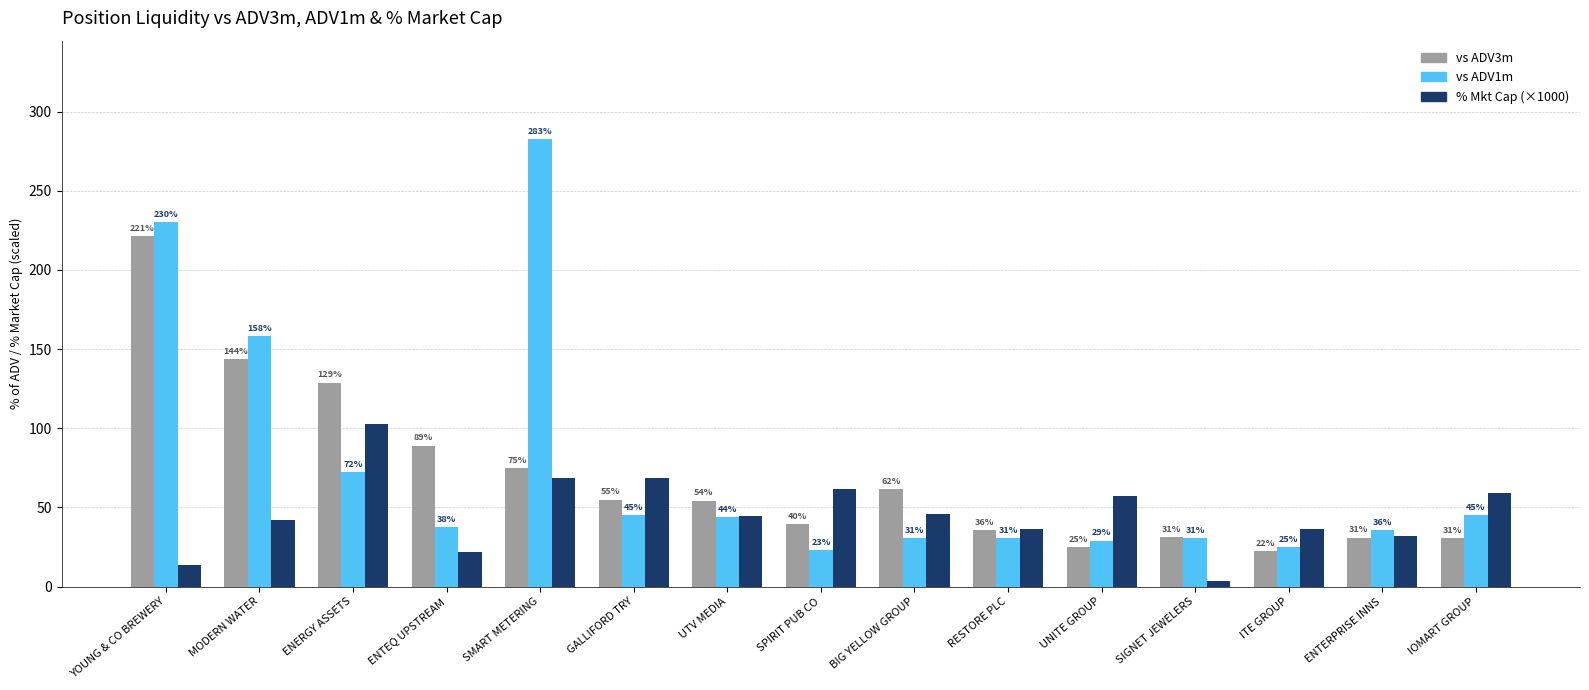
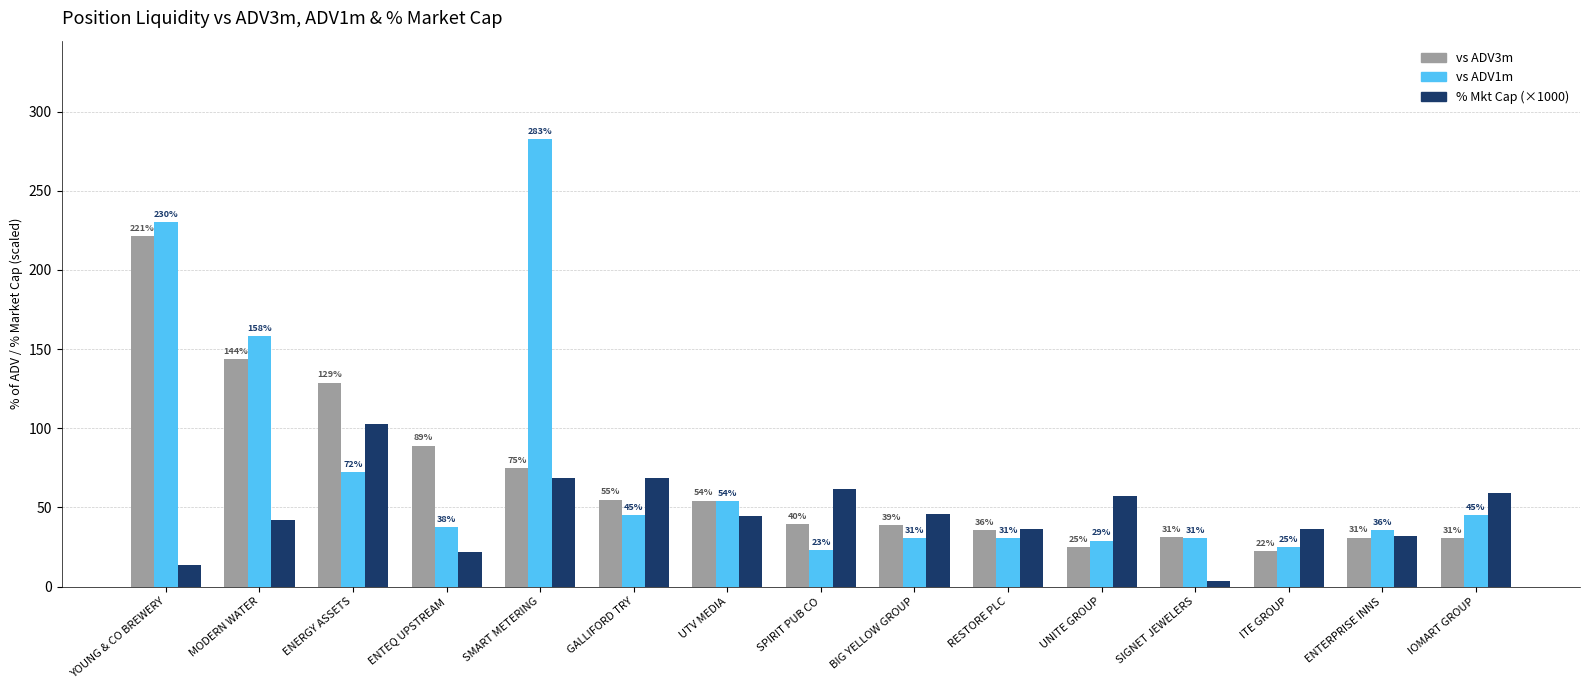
vs ADV1m, UTV MEDIA: 44% -> 54%
vs ADV3m, BIG YELLOW GROUP: 62% -> 39%
